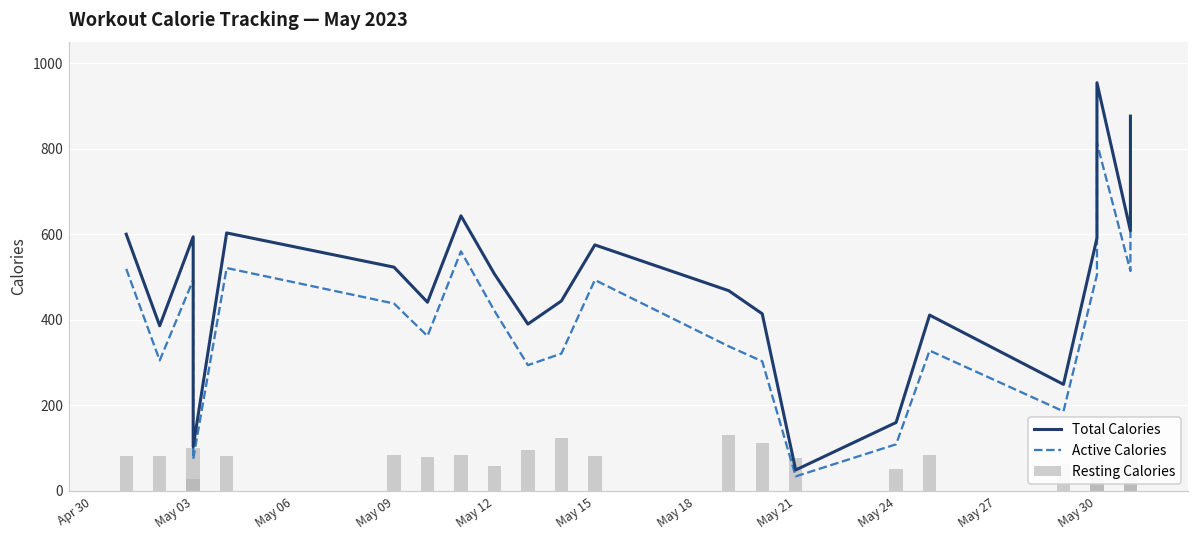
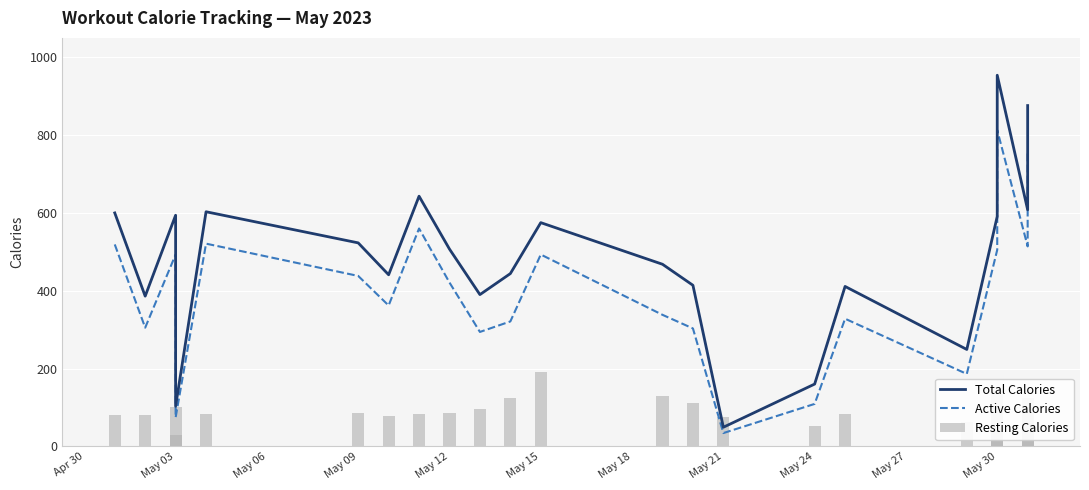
Resting Calories, May 12: 60 -> 90
Resting Calories, May 15: 80 -> 190
